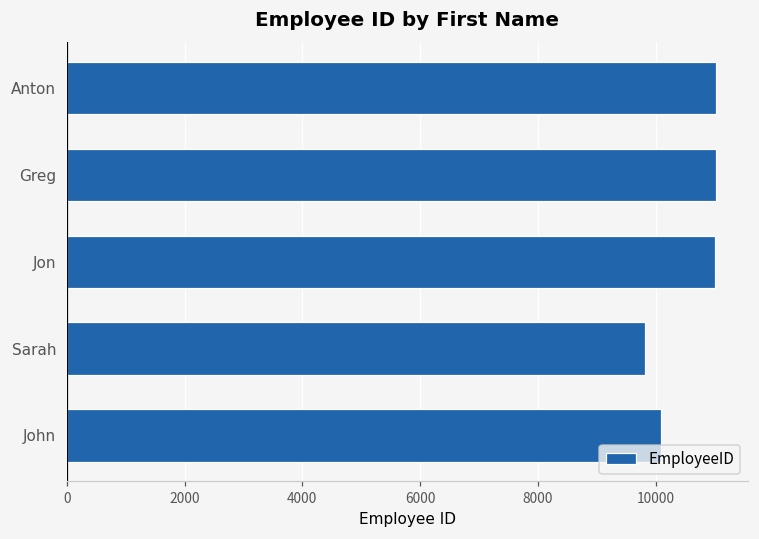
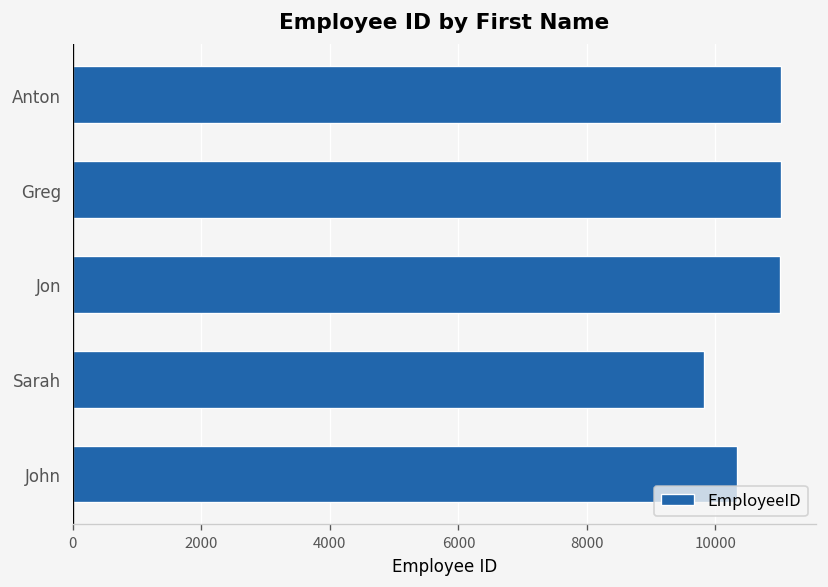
John: 10100 -> 10300
